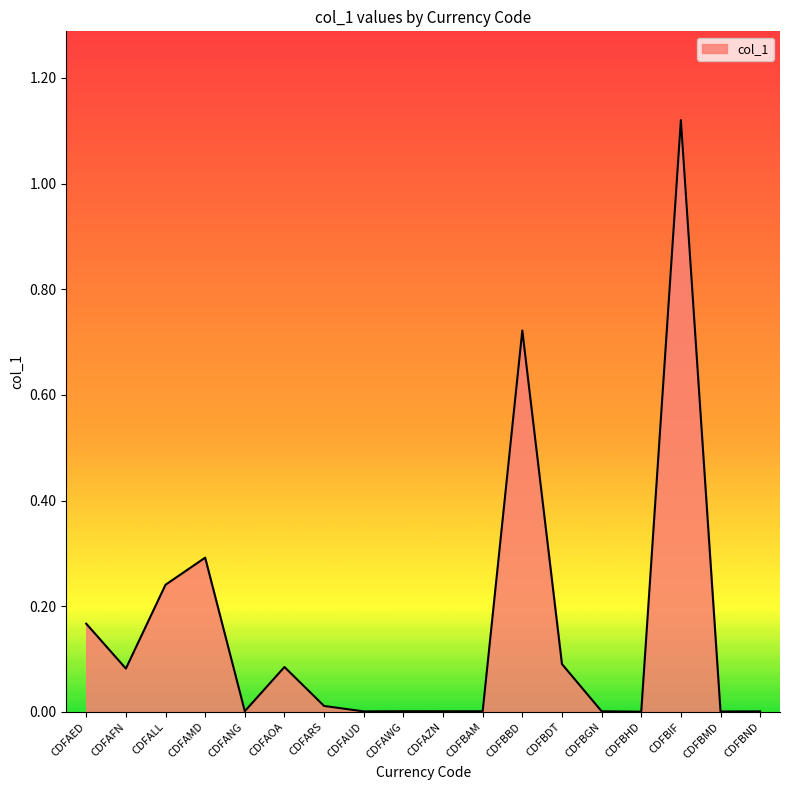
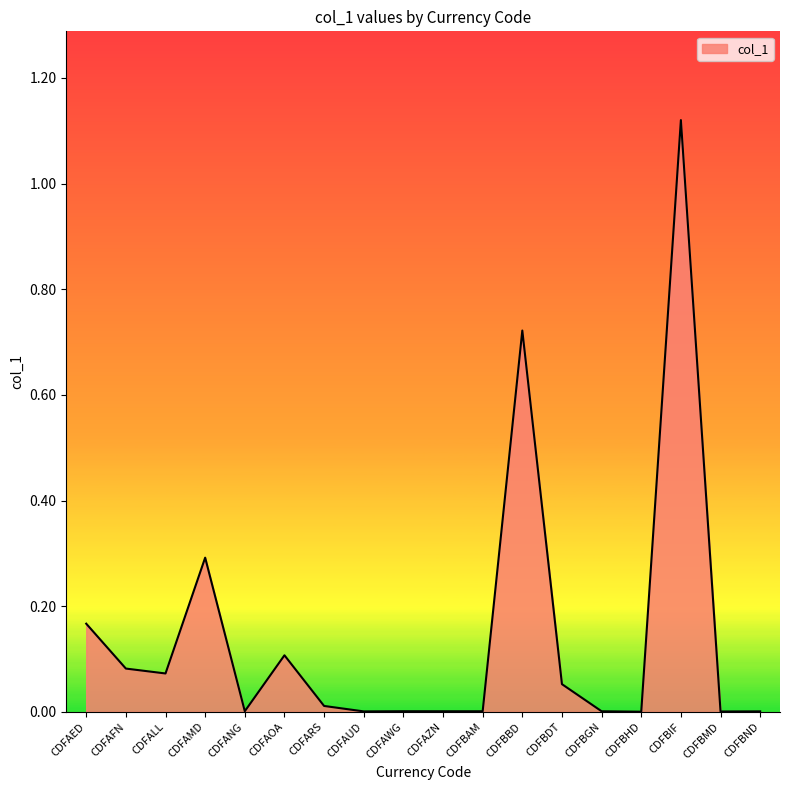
CDFALL: 0.24 -> 0.07
CDFAOA: 0.08 -> 0.11
CDFBDT: 0.09 -> 0.05
